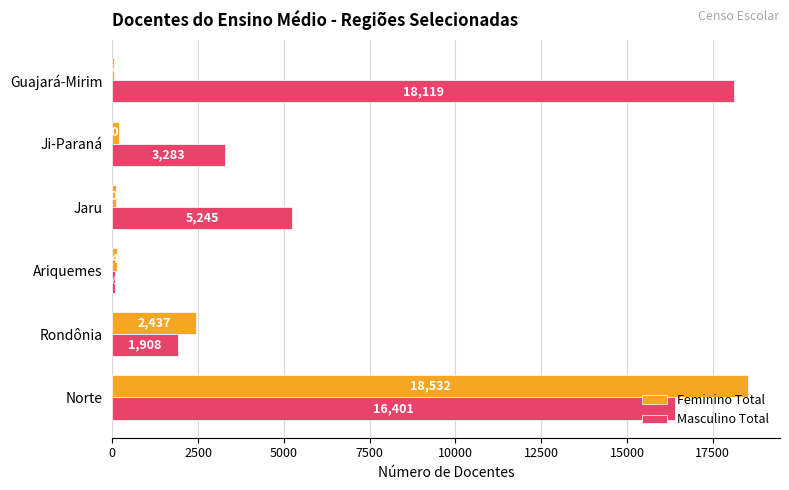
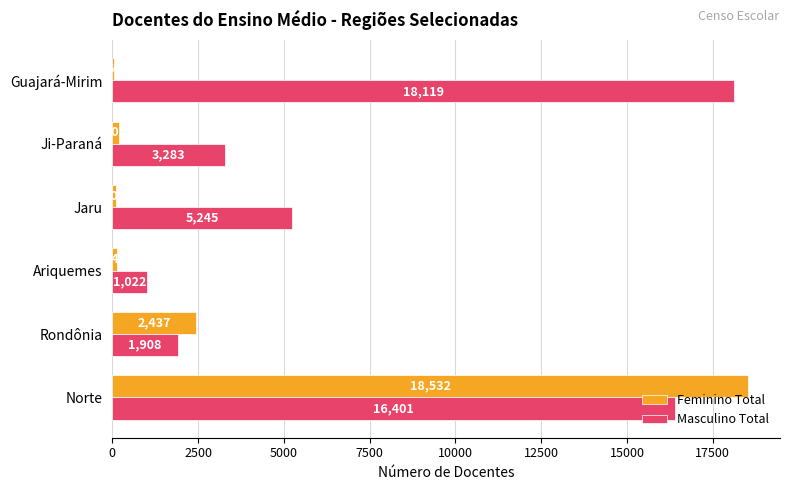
Masculino Total, Ariquemes: 100 -> 1000
